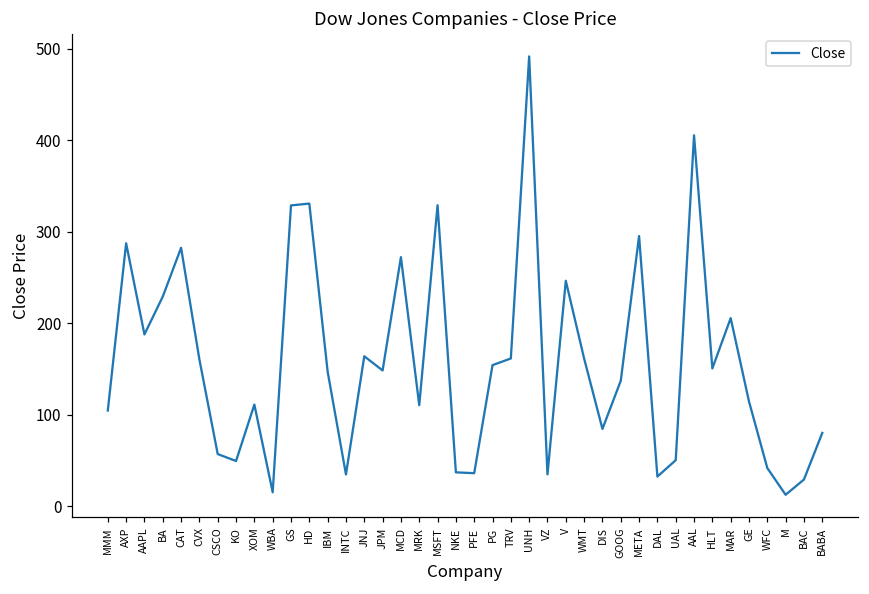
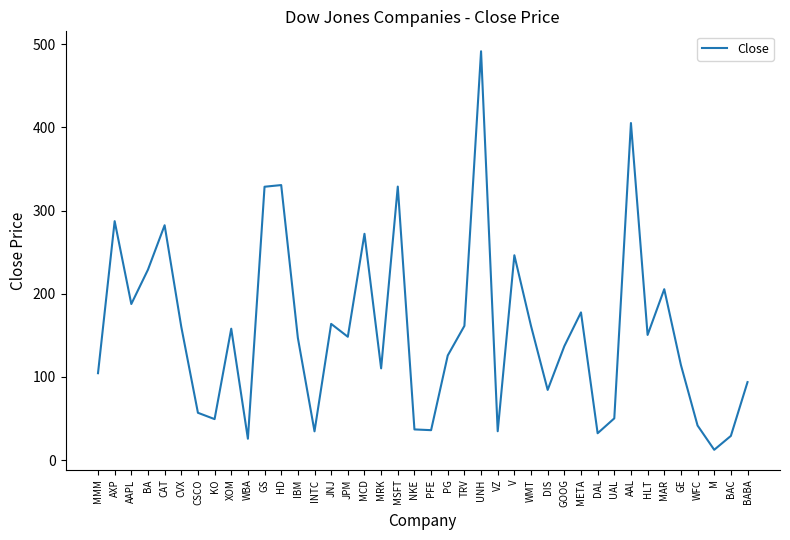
XOM: 110 -> 160
WBA: 20 -> 30
PG: 150 -> 130
META: 300 -> 180
BABA: 80 -> 90
